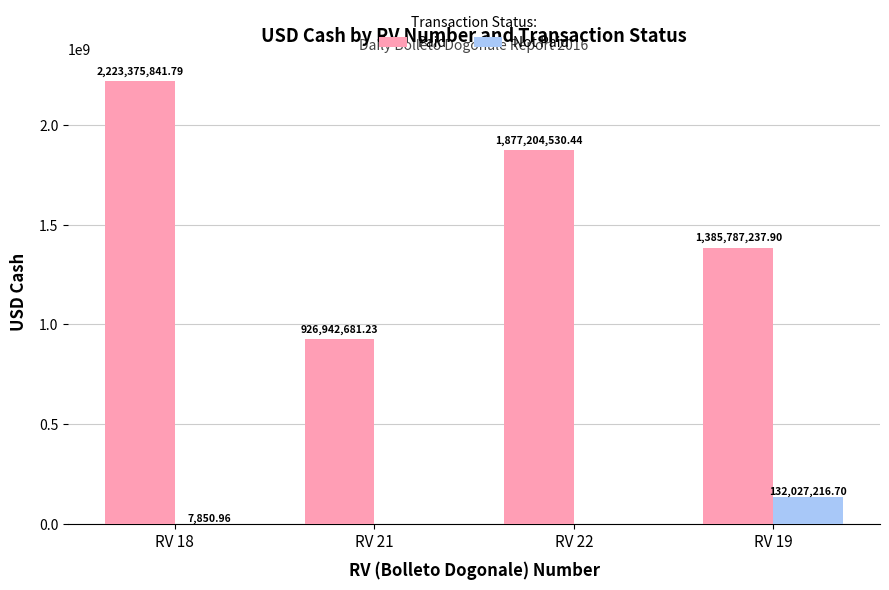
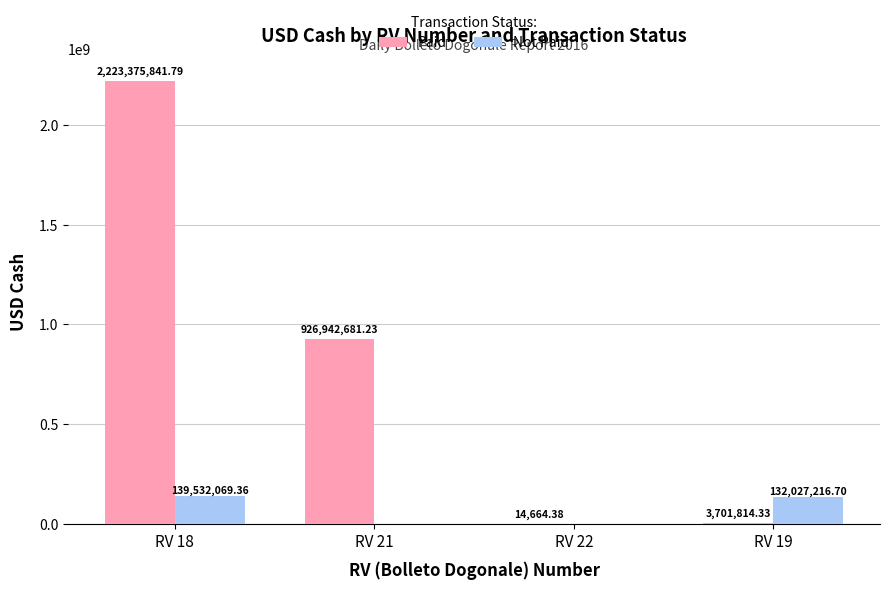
Not Paid, RV 18: 7,850.96 -> 139,532,069.36
Paid, RV 22: 1,877,204,530.44 -> 14,664.38
Paid, RV 19: 1,385,787,237.90 -> 3,701,814.33
